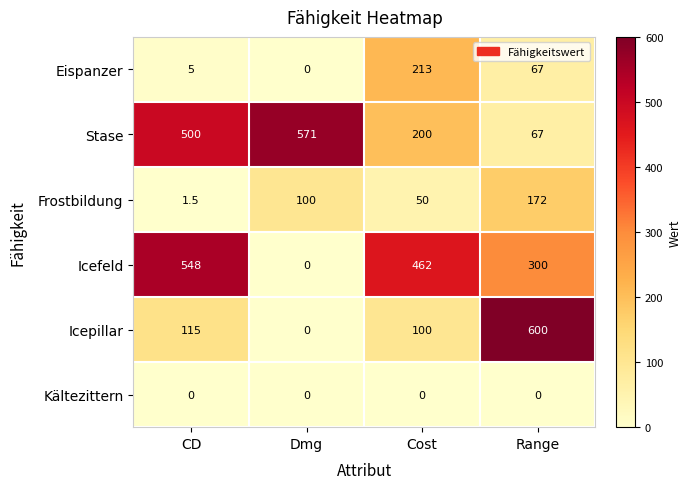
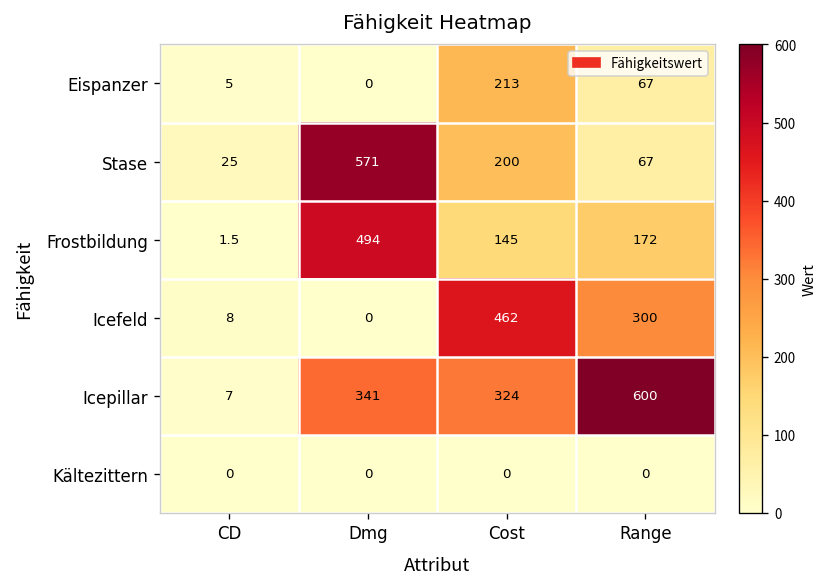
Stase, CD: 500 -> 25
Frostbildung, Dmg: 100 -> 494
Frostbildung, Cost: 50 -> 145
Icefeld, CD: 548 -> 8
Icepillar, CD: 115 -> 7
Icepillar, Dmg: 0 -> 341
Icepillar, Cost: 100 -> 324
